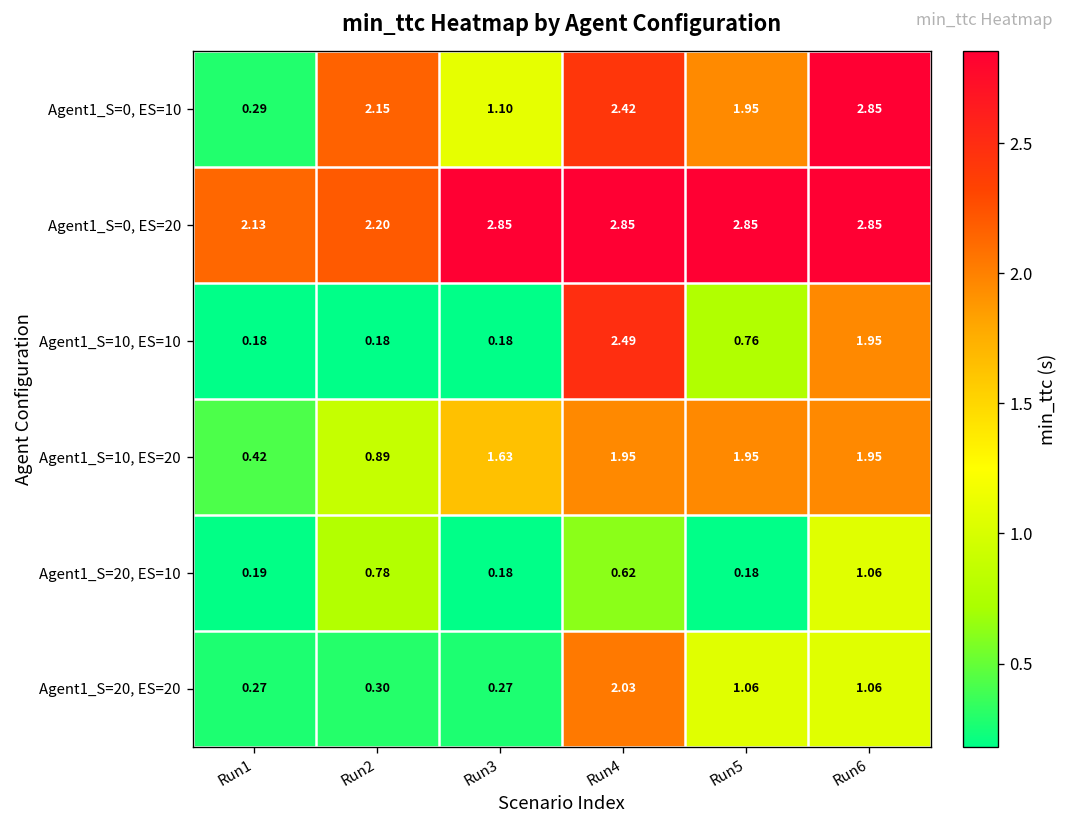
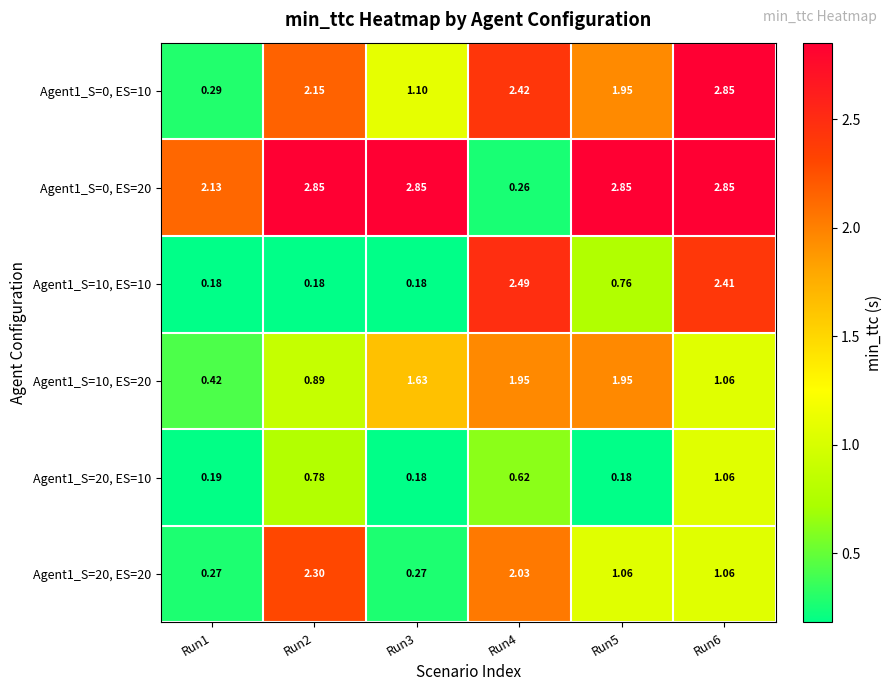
Agent1_S=0, ES=20, Run2: 2.20 -> 2.85
Agent1_S=0, ES=20, Run4: 2.85 -> 0.26
Agent1_S=10, ES=10, Run6: 1.95 -> 2.41
Agent1_S=10, ES=20, Run6: 1.95 -> 1.06
Agent1_S=20, ES=20, Run2: 0.30 -> 2.30
